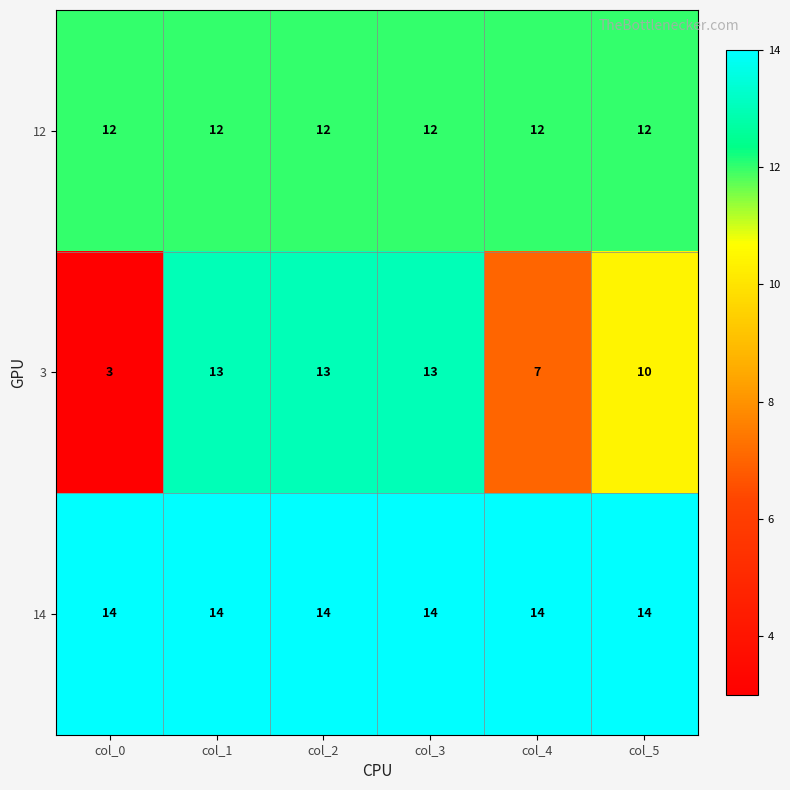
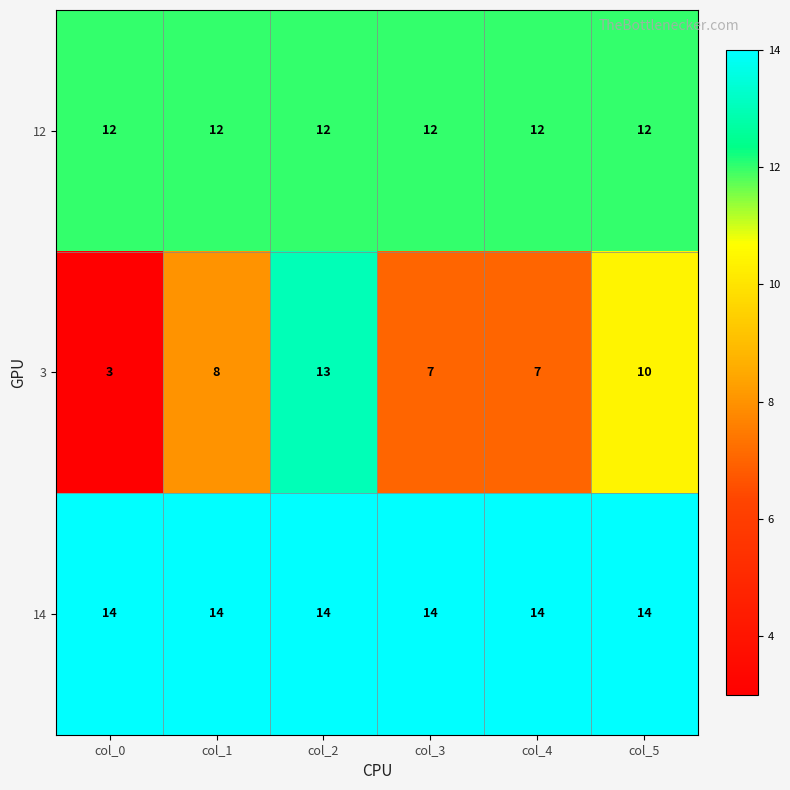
3, col_1: 13 -> 8
3, col_3: 13 -> 7
